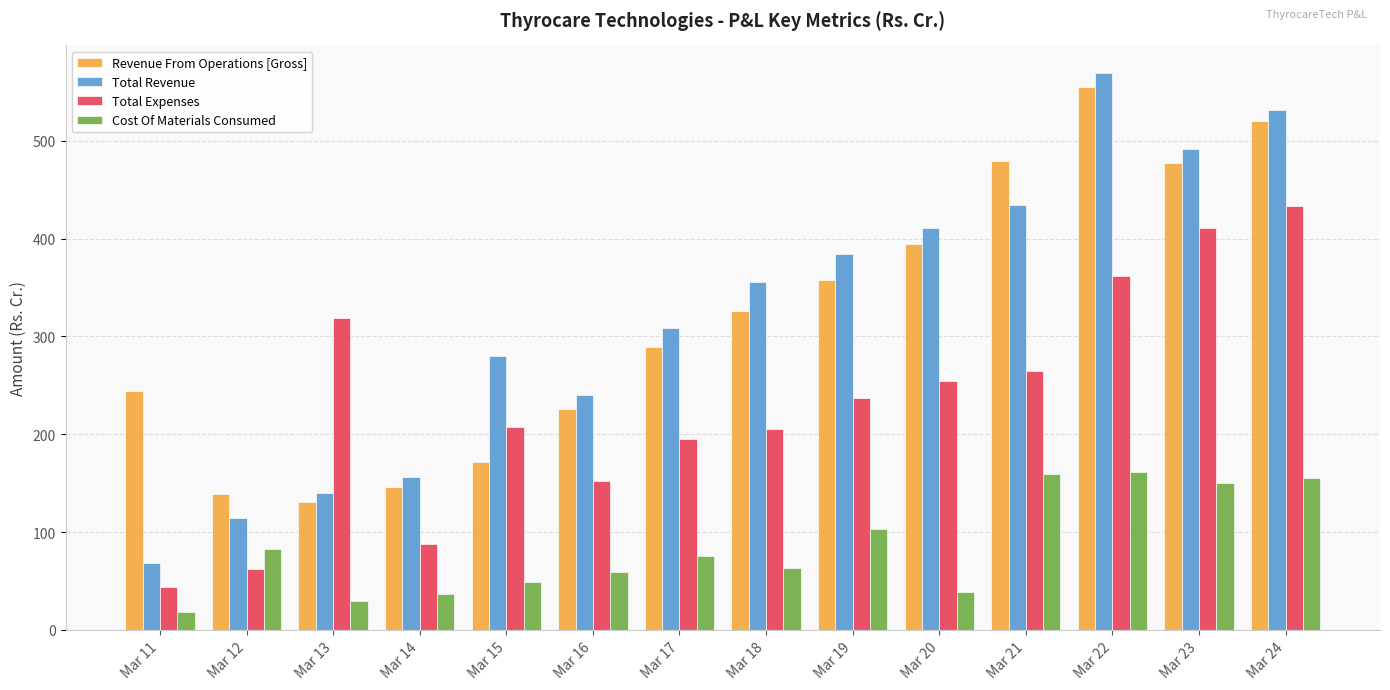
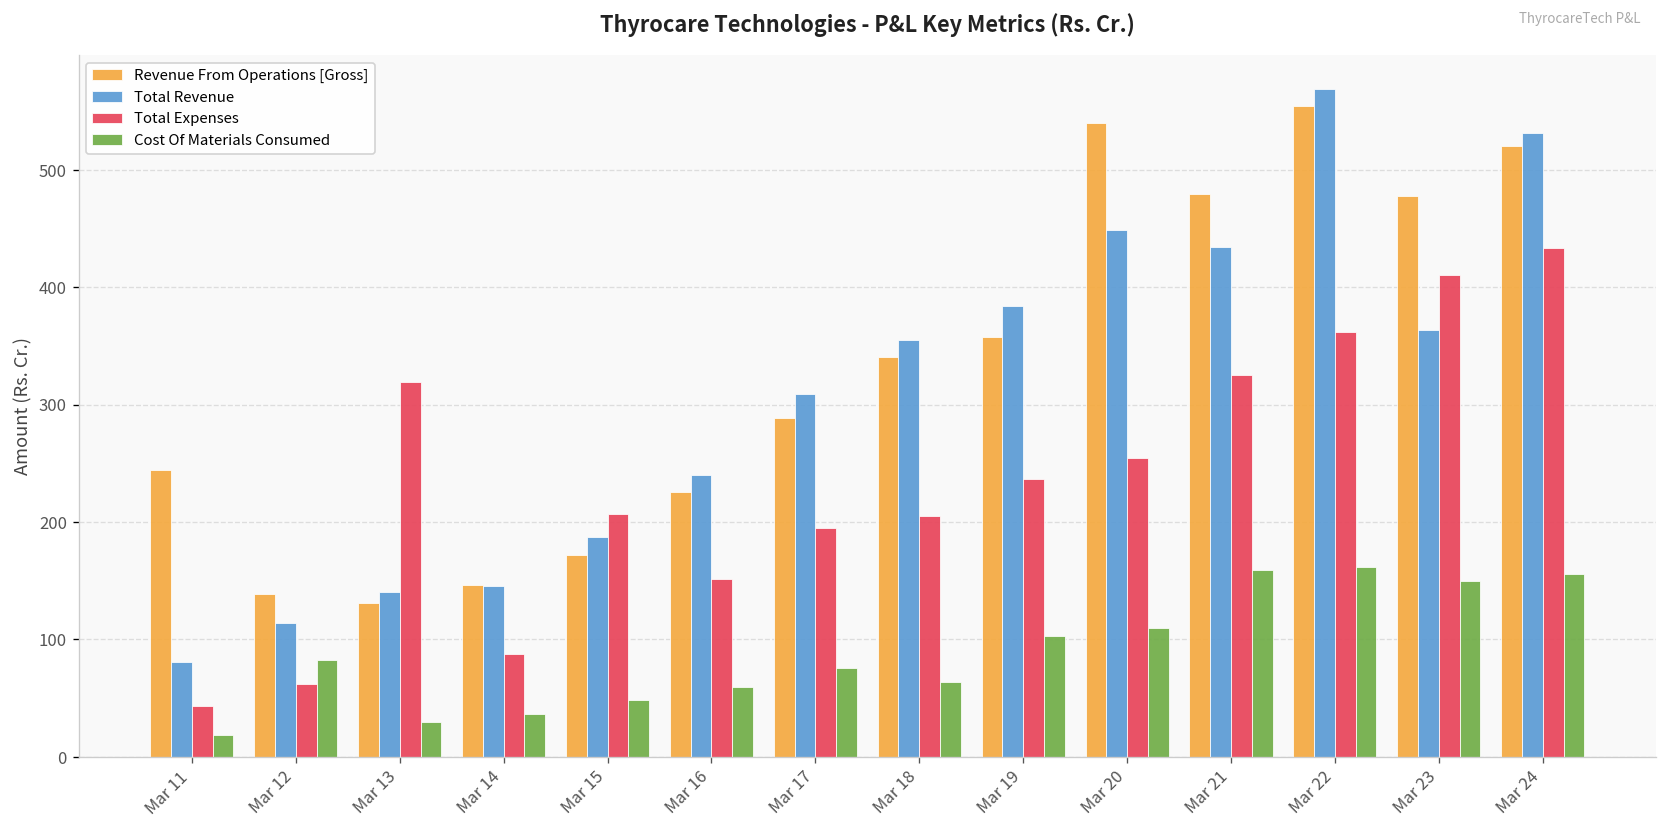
Total Revenue, Mar 11: 70 -> 80
Total Revenue, Mar 14: 160 -> 150
Total Revenue, Mar 15: 280 -> 190
Revenue From Operations [Gross], Mar 18: 330 -> 340
Revenue From Operations [Gross], Mar 20: 390 -> 540
Total Revenue, Mar 20: 410 -> 450
Cost Of Materials Consumed, Mar 20: 40 -> 110
Total Expenses, Mar 21: 260 -> 330
Total Revenue, Mar 23: 490 -> 360
